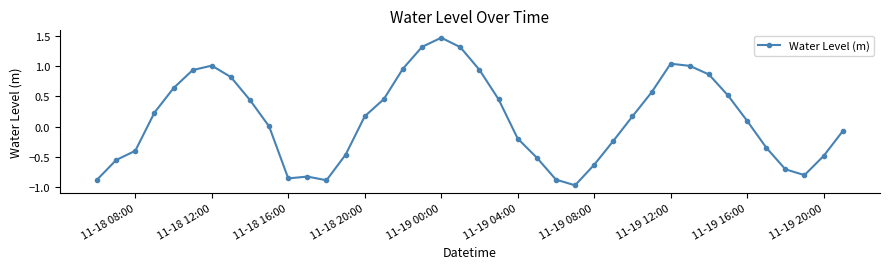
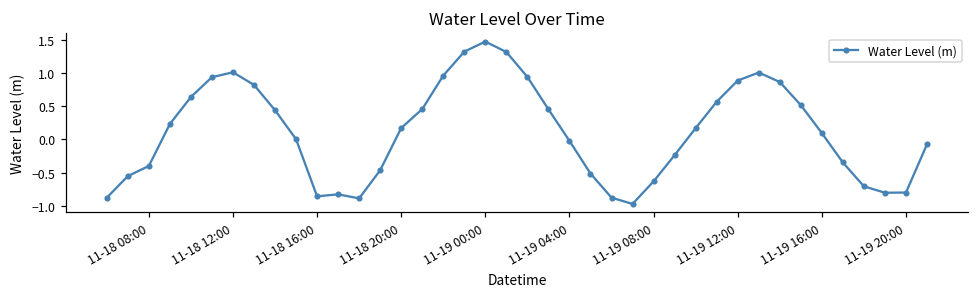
11-19 04:00: -0.2 -> 0.0
11-19 12:00: 1.0 -> 0.9
11-19 20:00: -0.5 -> -0.8
